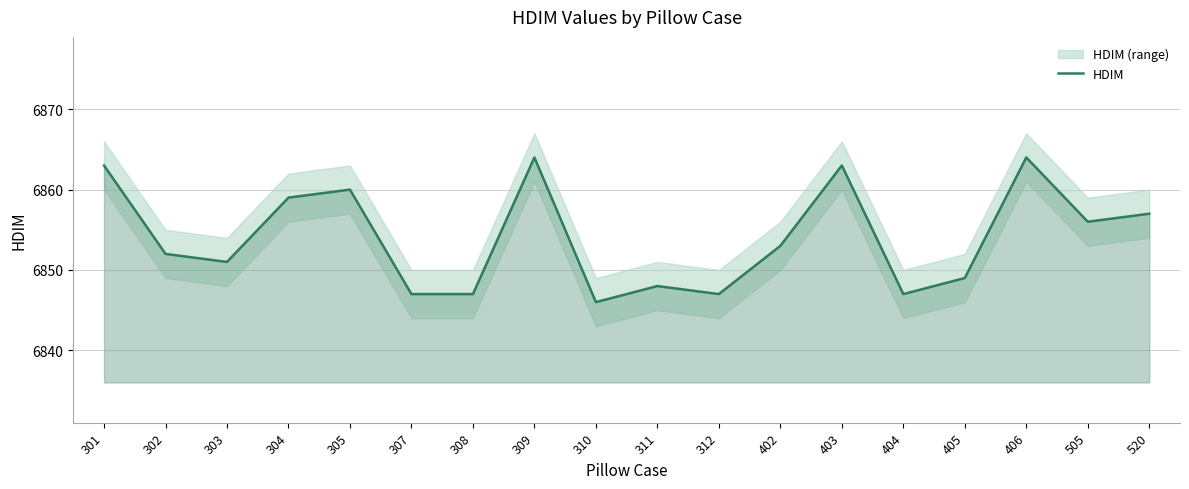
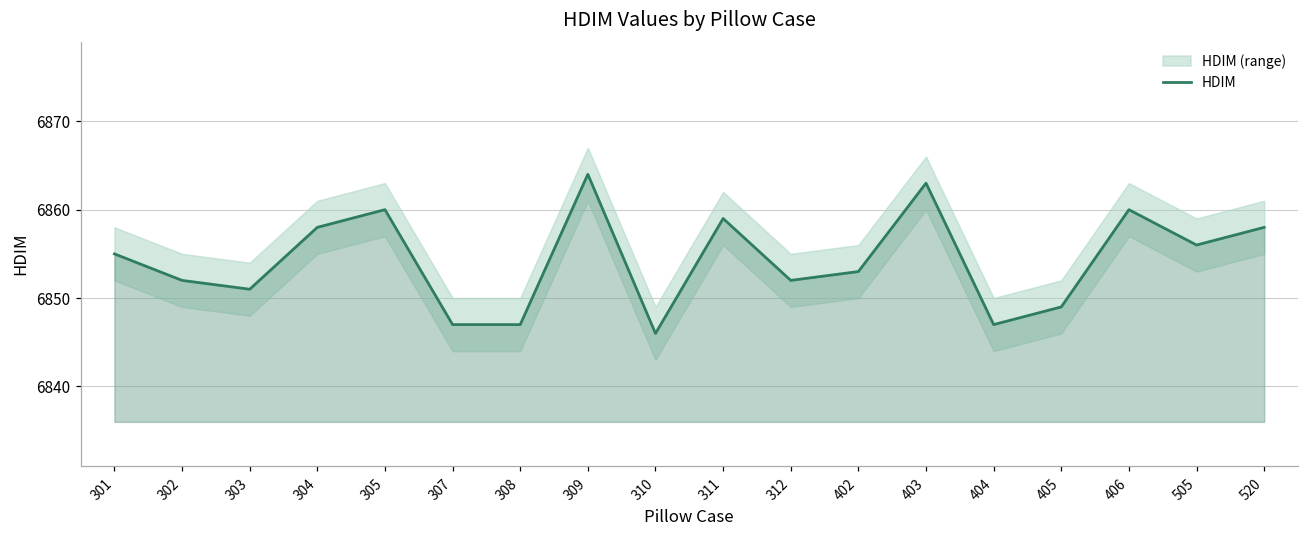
HDIM, 301: 6863 -> 6855
HDIM, 304: 6859 -> 6858
HDIM, 311: 6848 -> 6859
HDIM, 312: 6847 -> 6852
HDIM, 406: 6864 -> 6860
HDIM, 520: 6857 -> 6858
